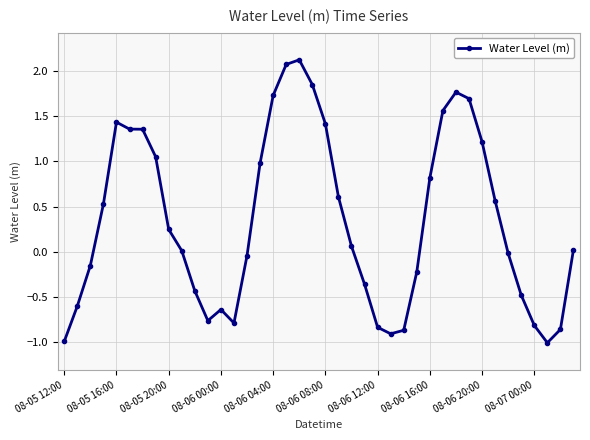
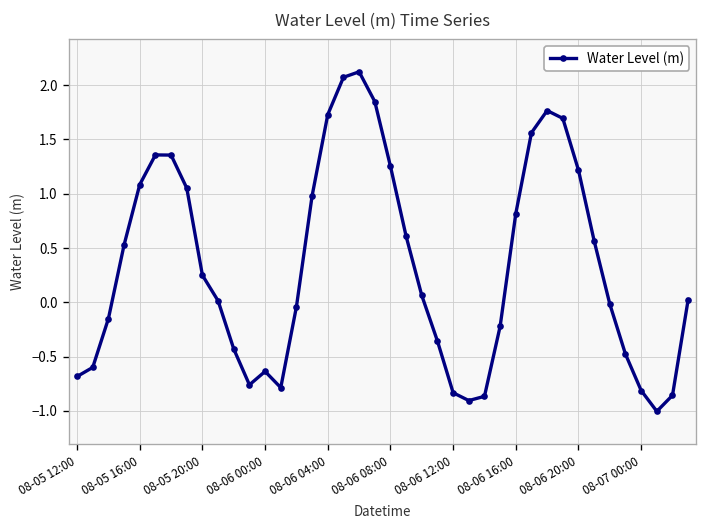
08-05 12:00: -1.0 -> -0.7
08-05 16:00: 1.4 -> 1.1
08-06 08:00: 1.4 -> 1.3
